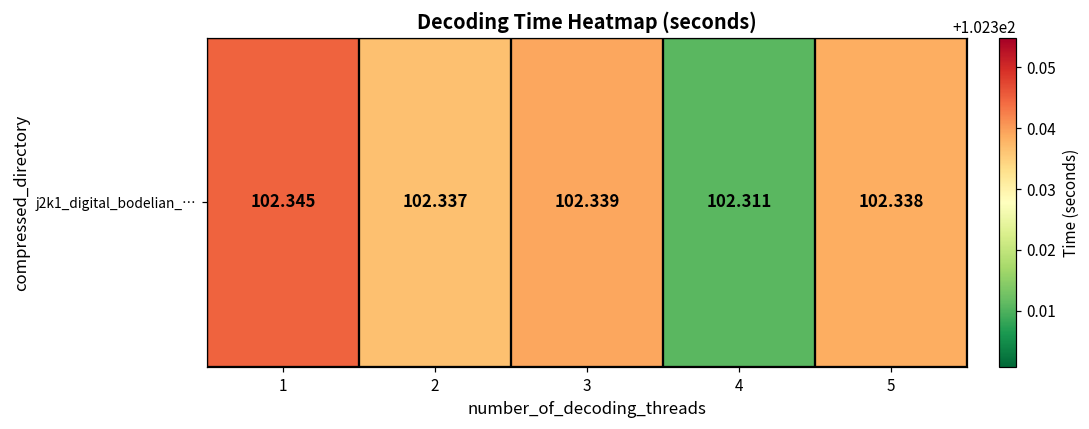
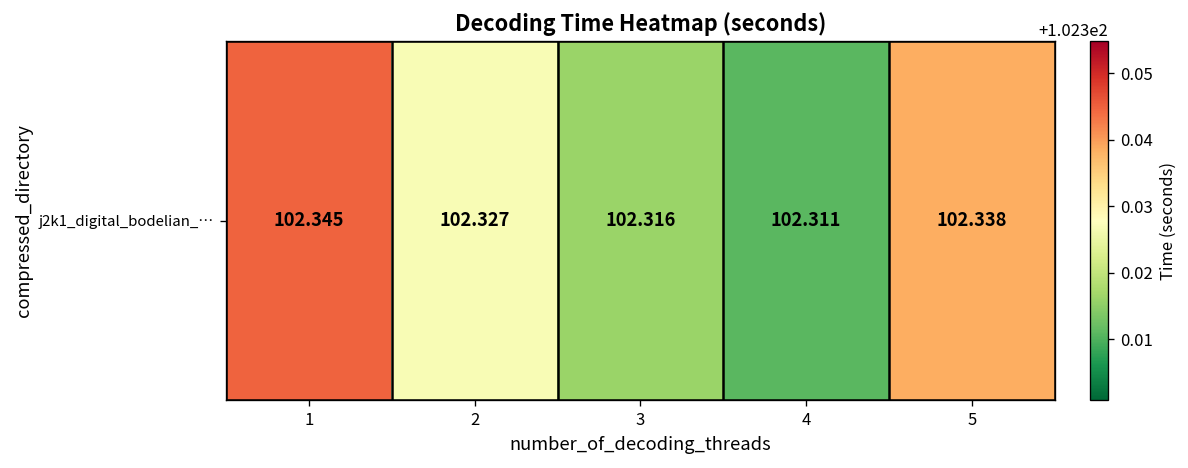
j2k1_digital_bodelian_…, 2: 102.337 -> 102.327
j2k1_digital_bodelian_…, 3: 102.339 -> 102.316
